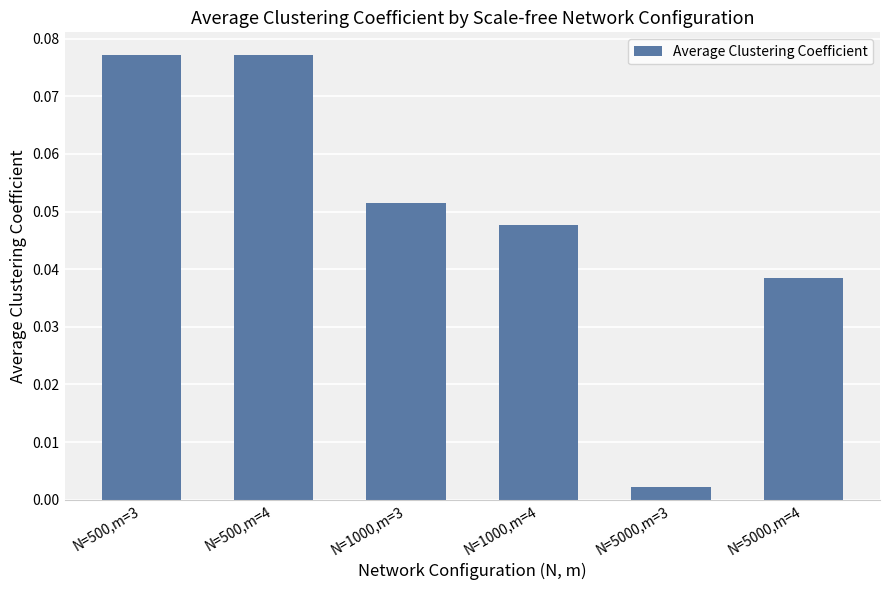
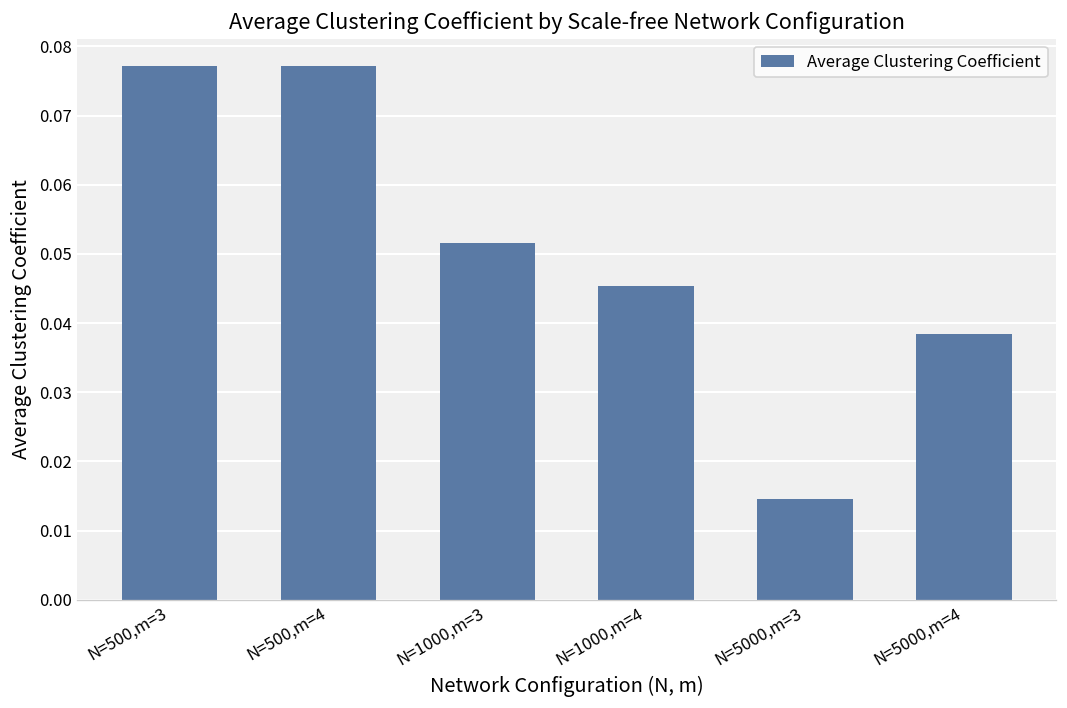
N=1000,m=4: 0.048 -> 0.045
N=5000,m=3: 0.002 -> 0.015
